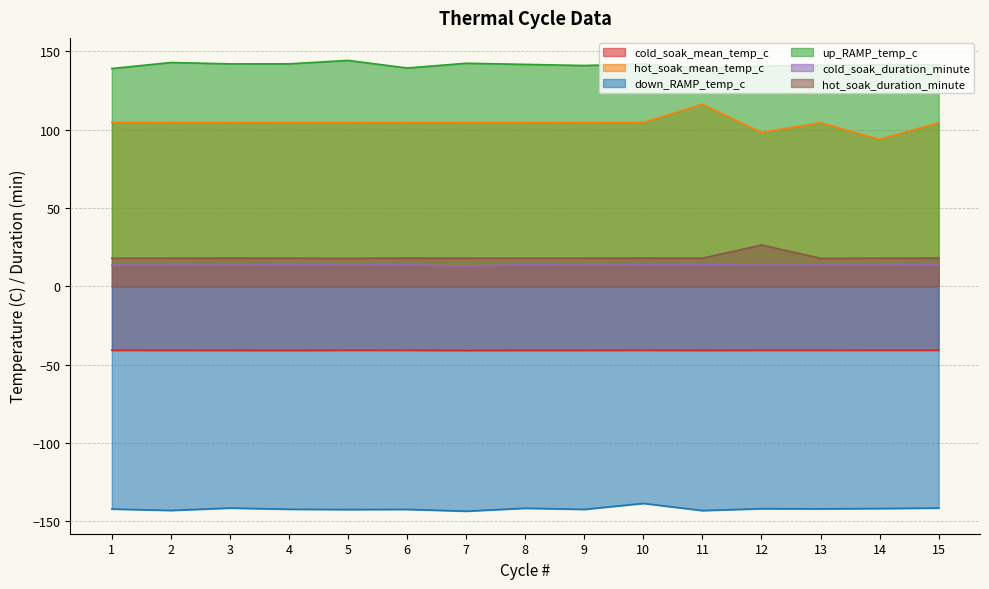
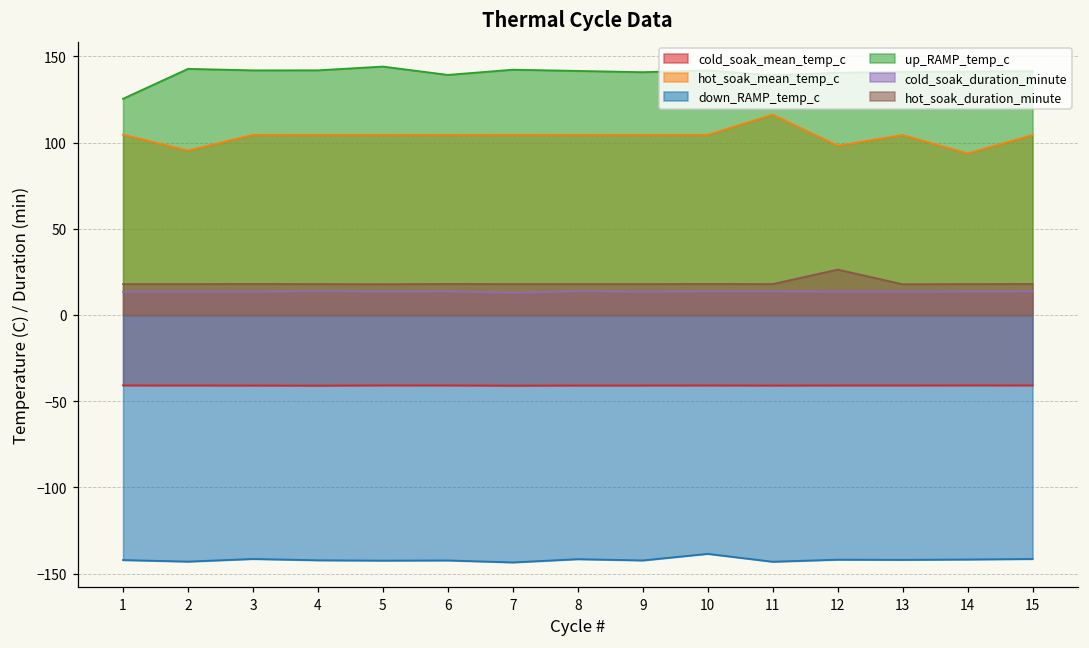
up_RAMP_temp_c, 1: 139 -> 125
hot_soak_mean_temp_c, 2: 105 -> 95
